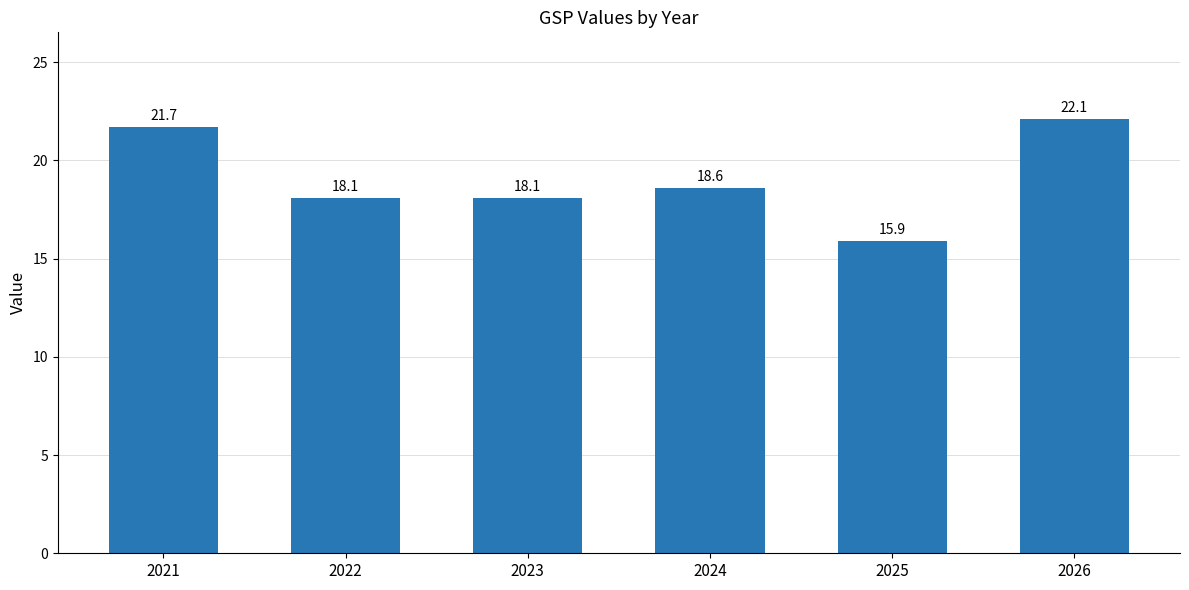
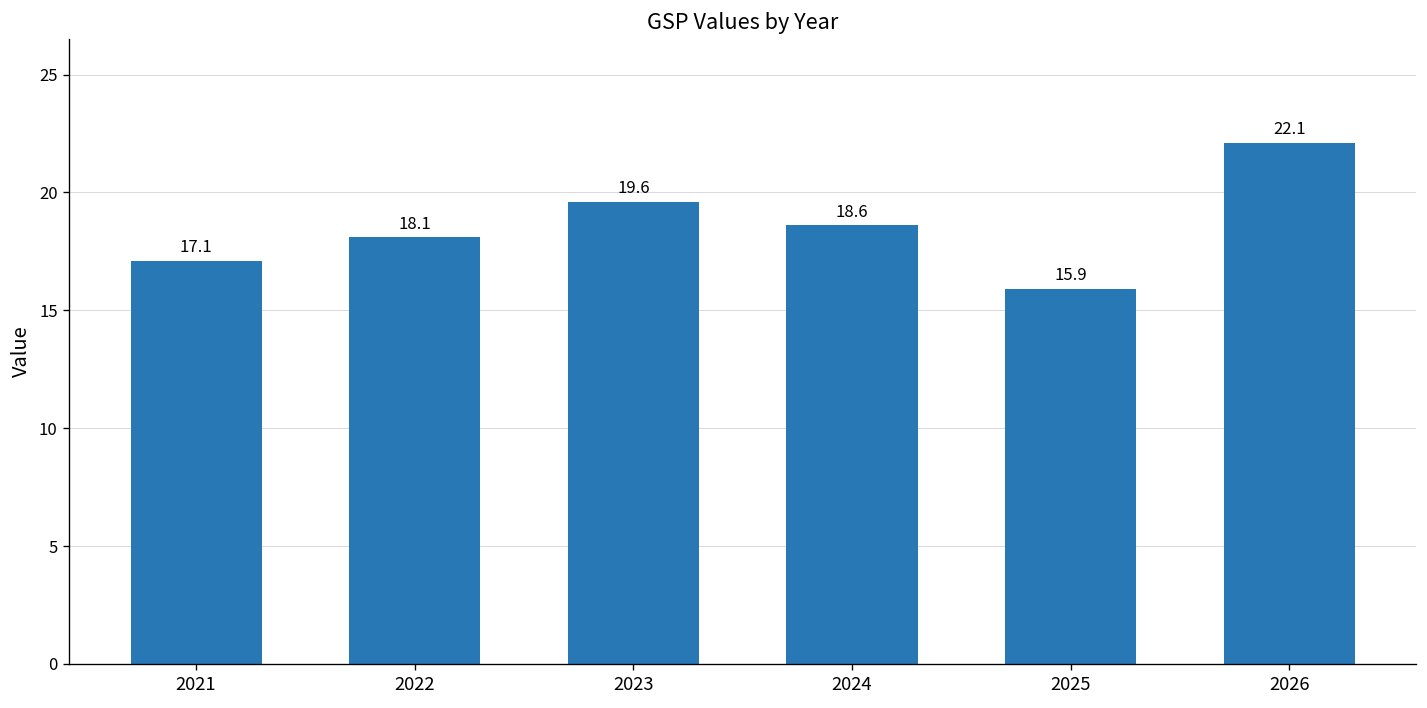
2021: 21.7 -> 17.1
2023: 18.1 -> 19.6
